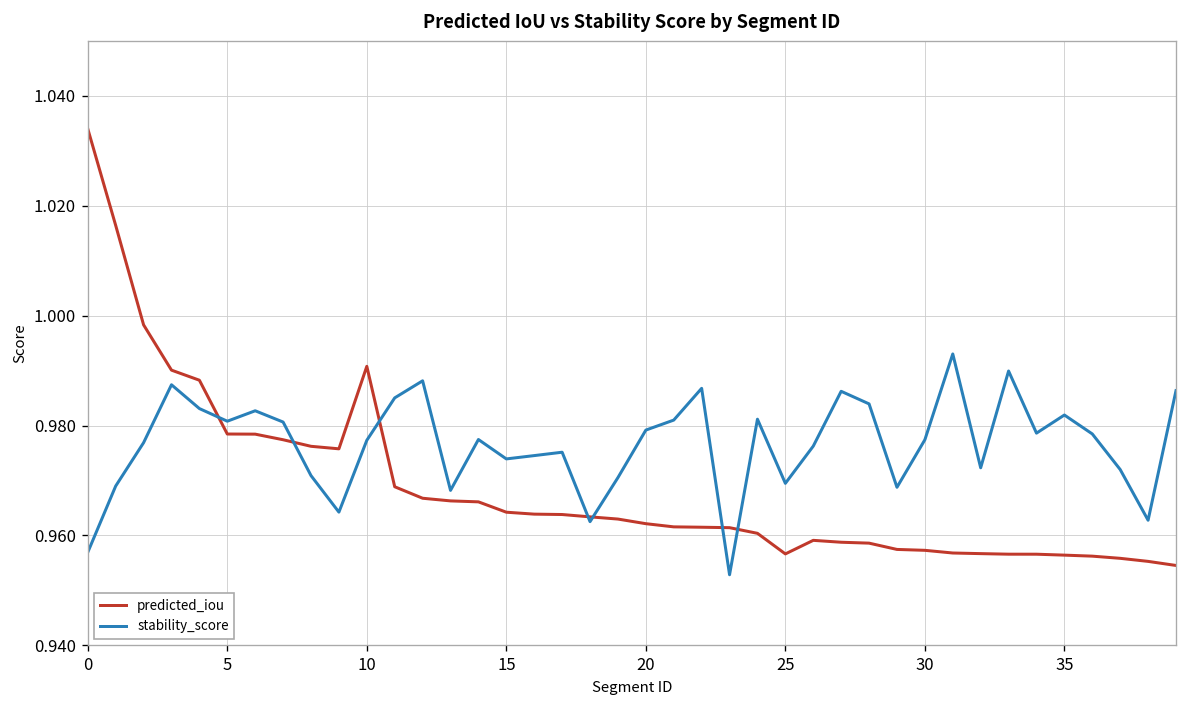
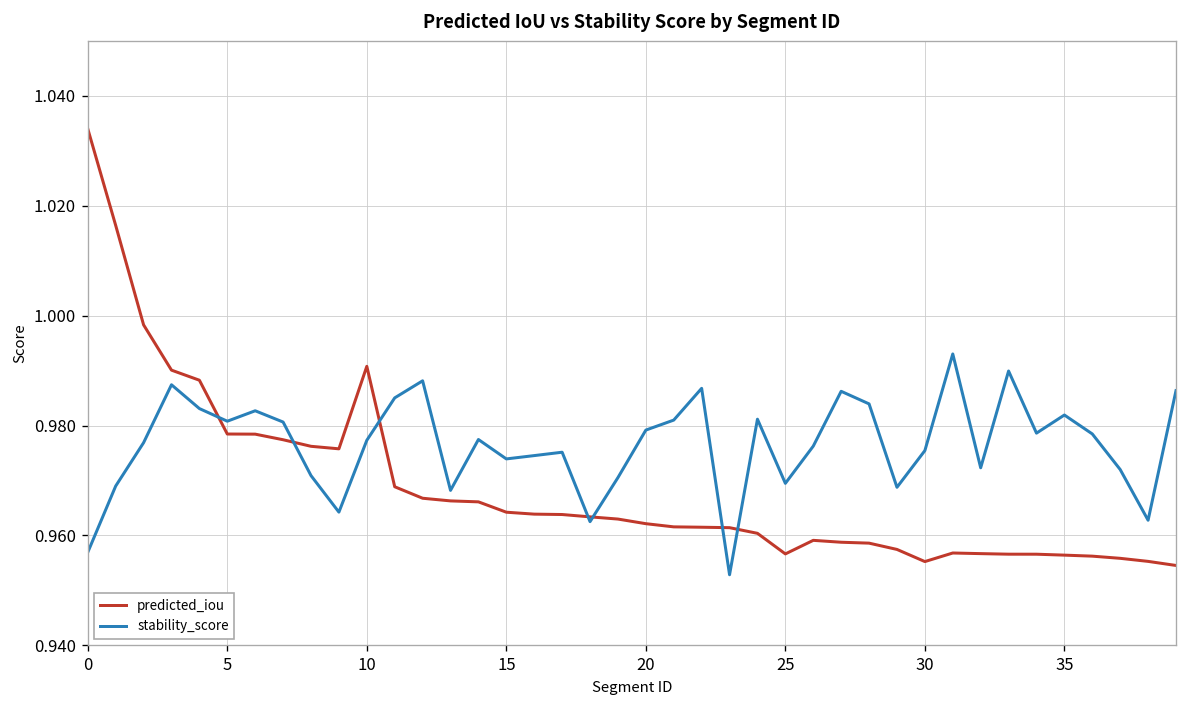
predicted_iou, 30: 0.957 -> 0.955
stability_score, 30: 0.977 -> 0.975
